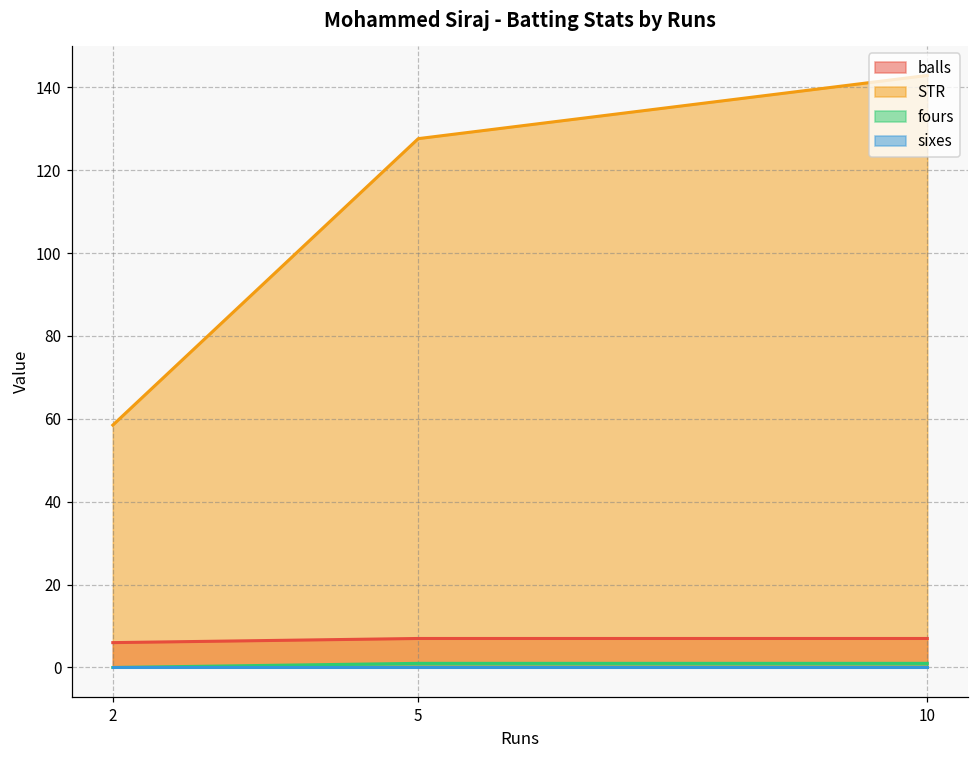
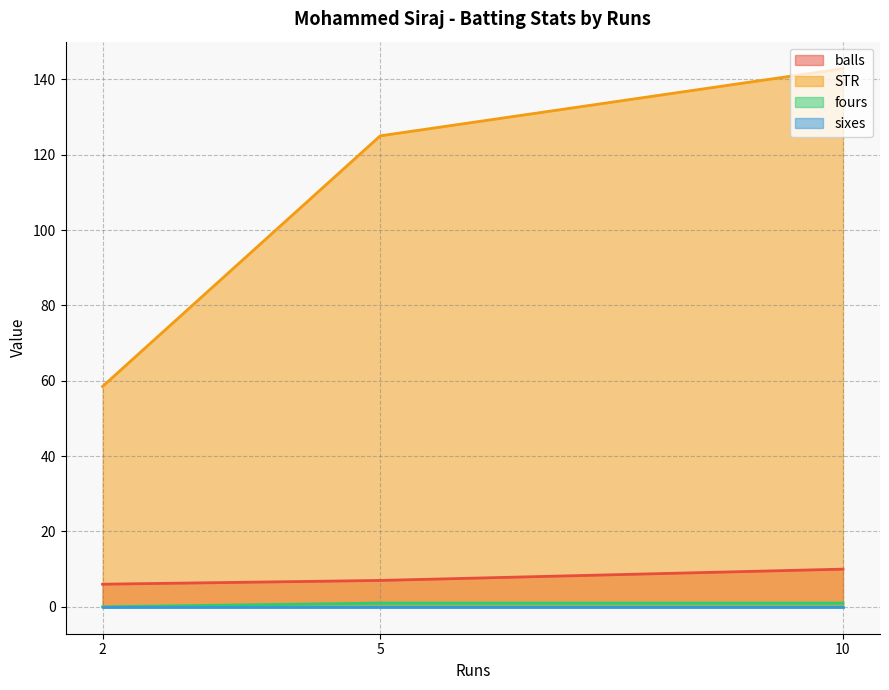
STR, 5: 128 -> 125
balls, 10: 7 -> 10
